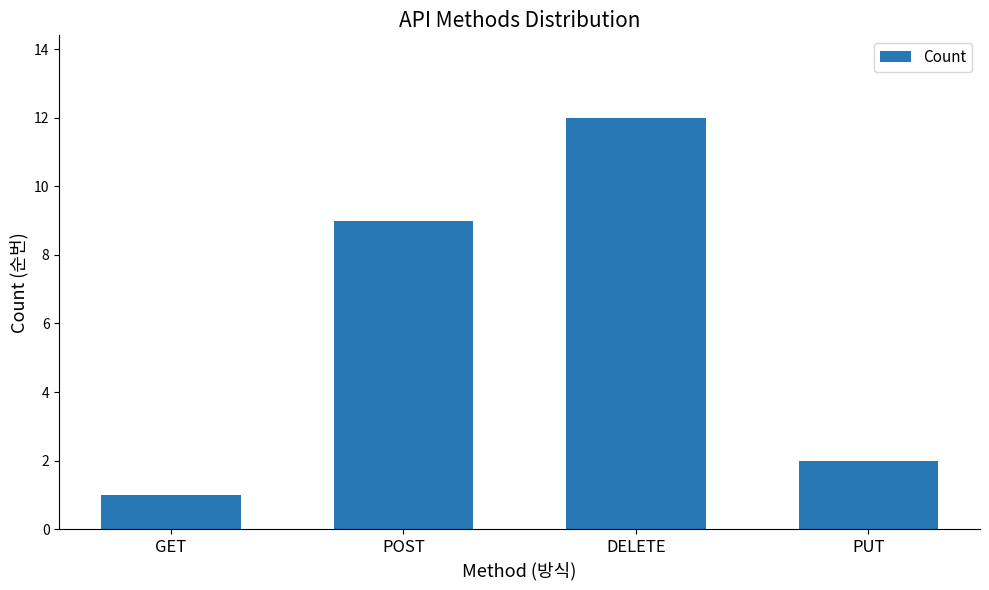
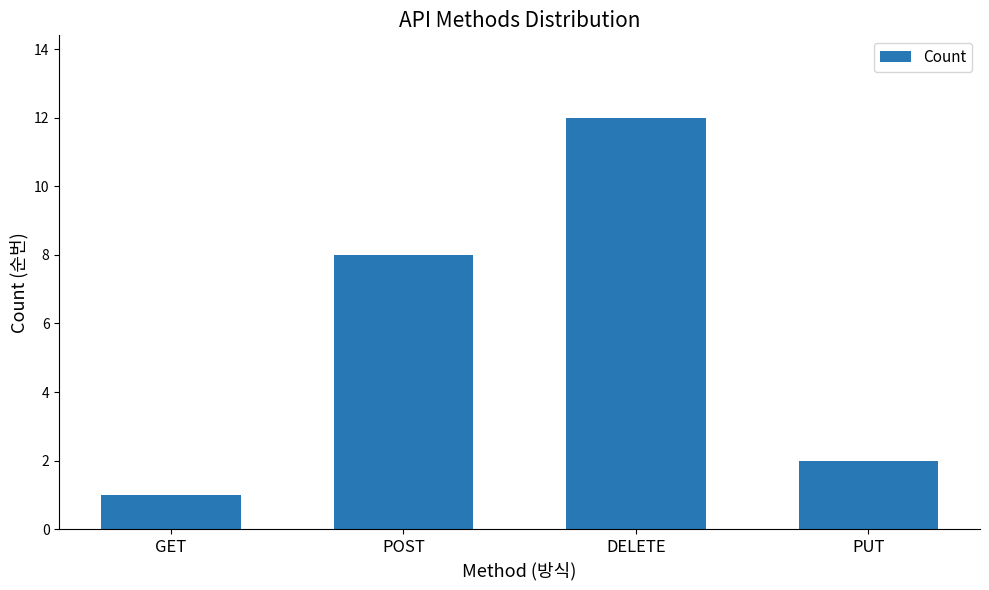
POST: 9 -> 8
